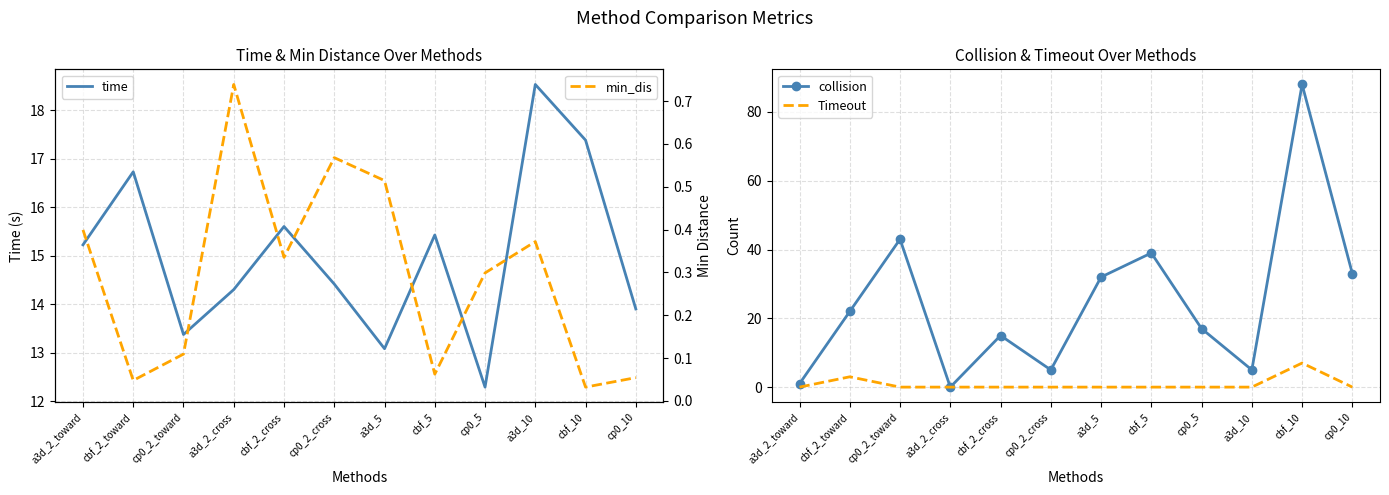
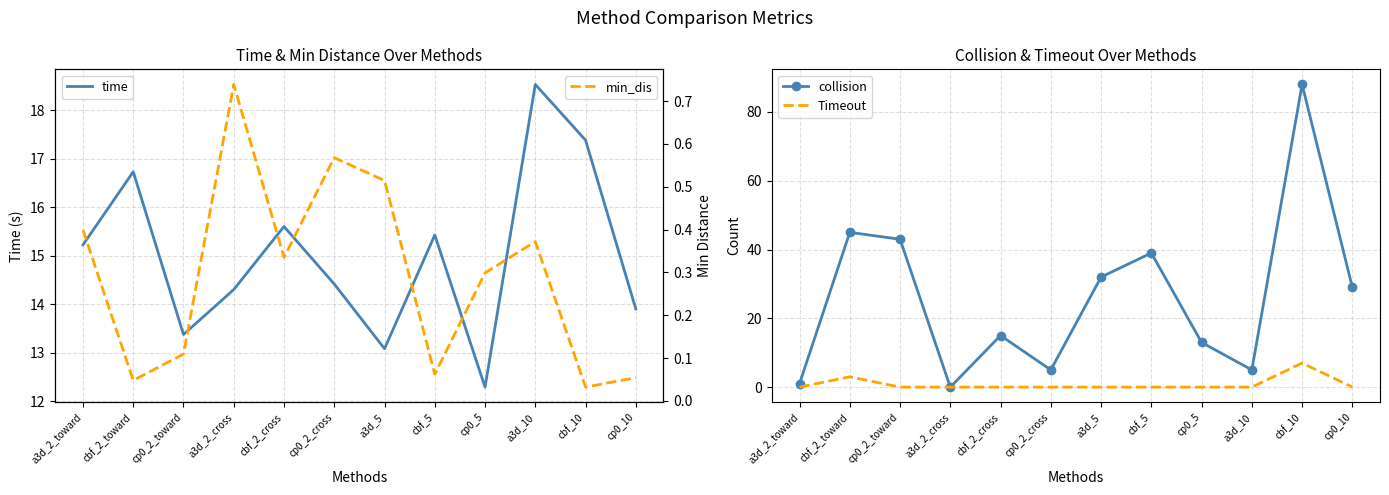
Collision & Timeout Over Methods, collision, cbf_2_toward: 22 -> 45
Collision & Timeout Over Methods, collision, cp0_5: 17 -> 13
Collision & Timeout Over Methods, collision, cp0_10: 33 -> 29
